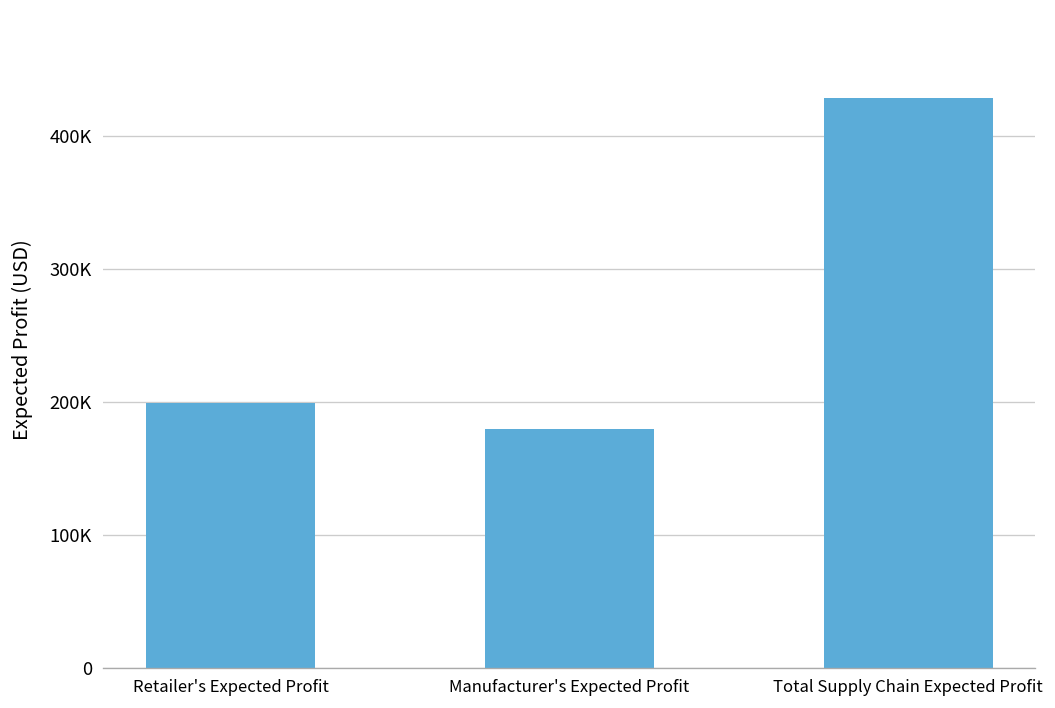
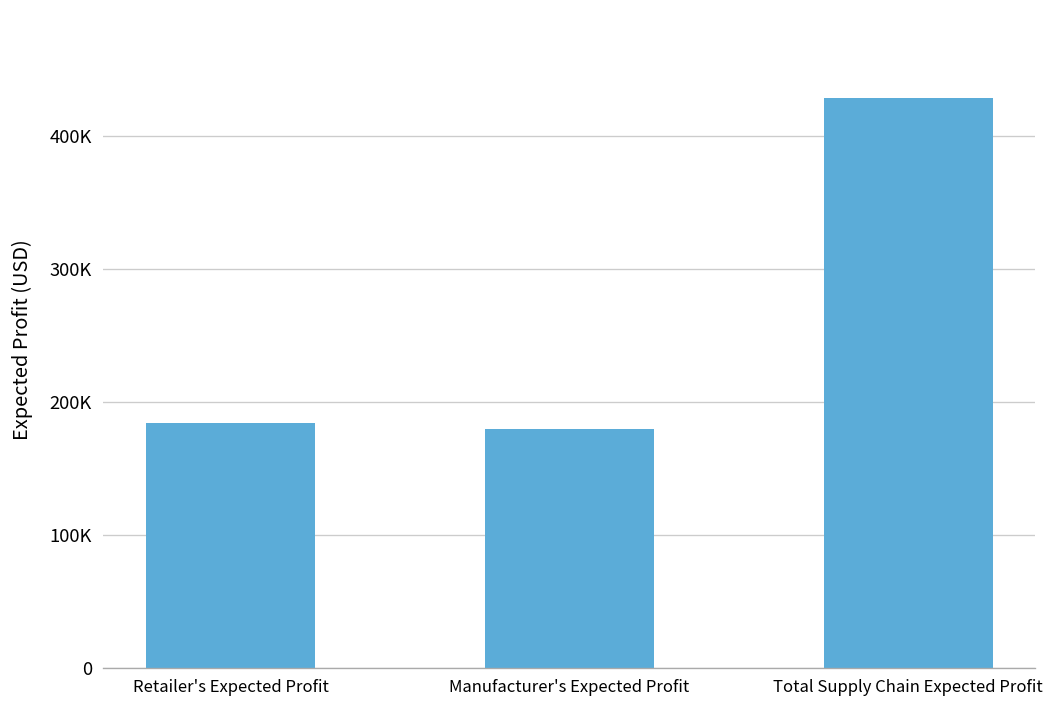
Retailer's Expected Profit: 199000 -> 184000
